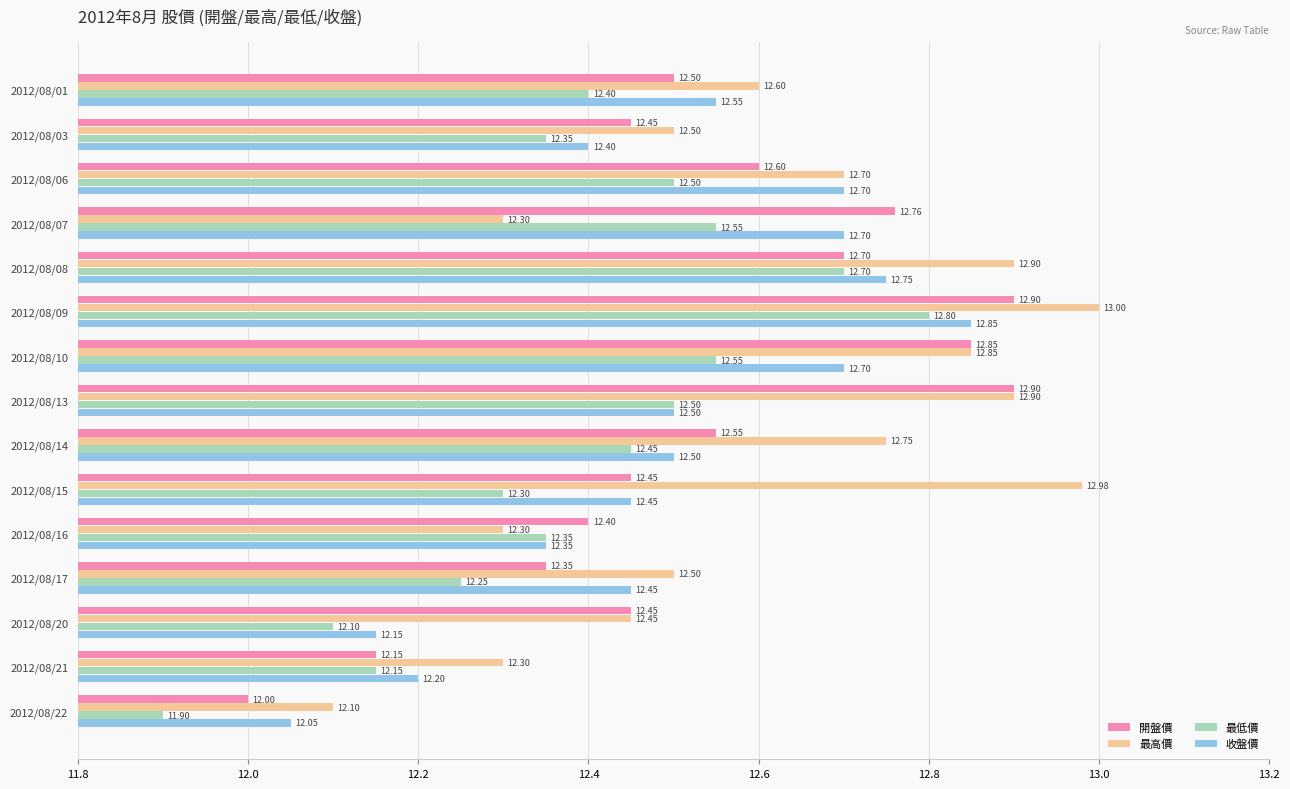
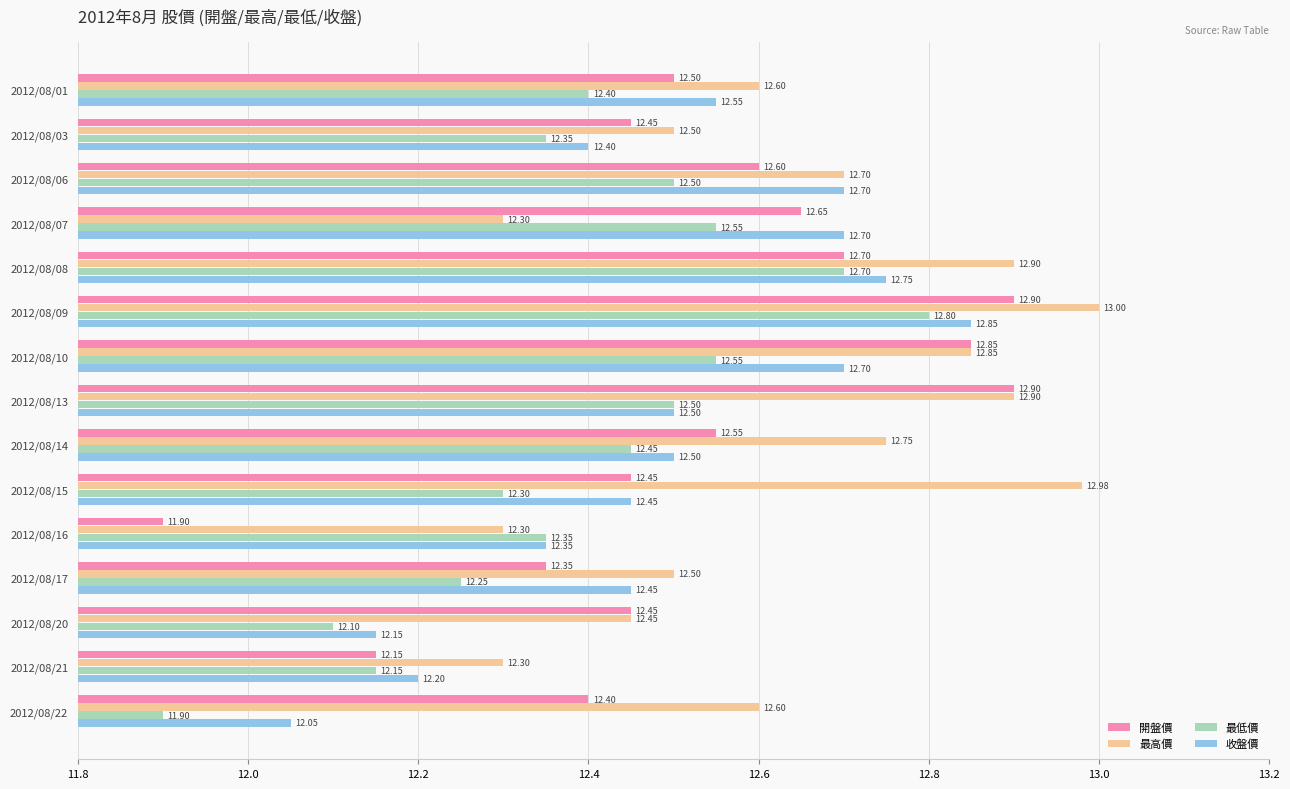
開盤價, 2012/08/07: 12.76 -> 12.65
開盤價, 2012/08/16: 12.40 -> 11.90
開盤價, 2012/08/22: 12.00 -> 12.40
最高價, 2012/08/22: 12.10 -> 12.60
